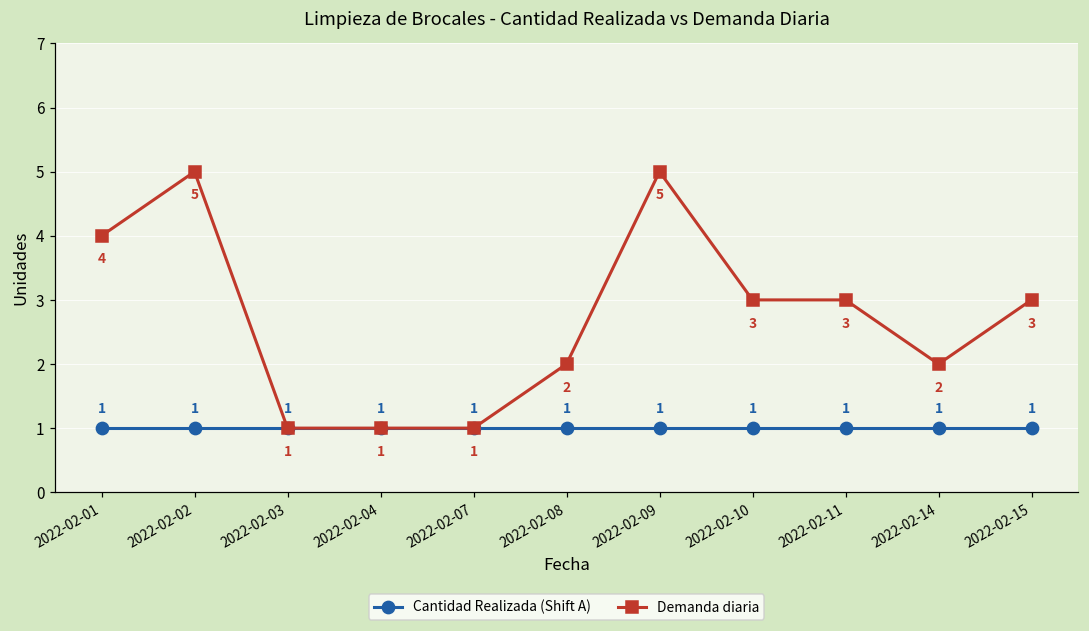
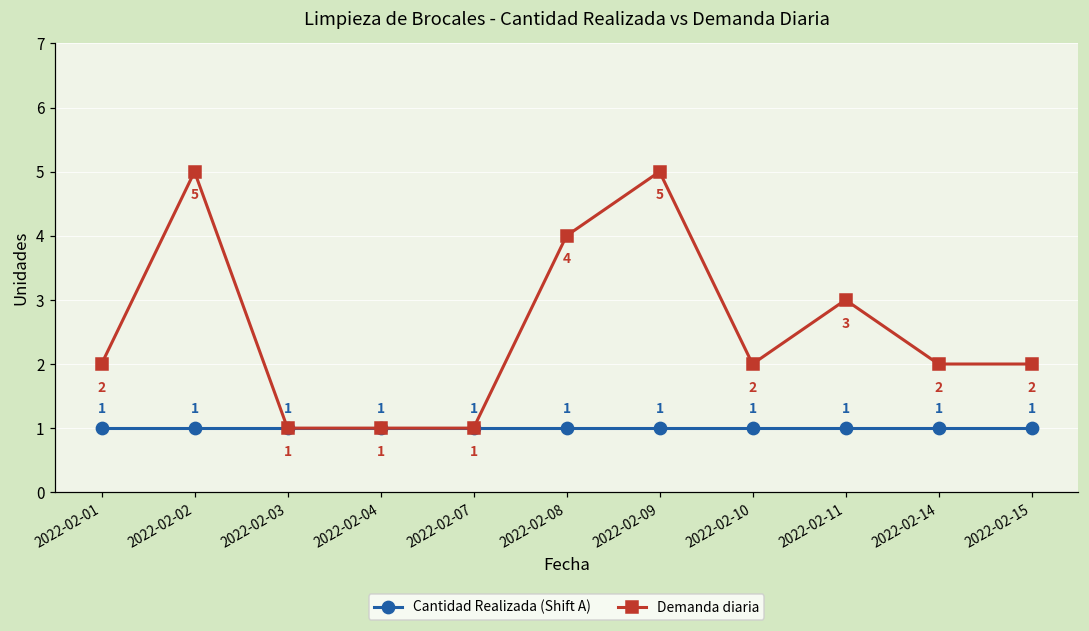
Demanda diaria, 2022-02-01: 4 -> 2
Demanda diaria, 2022-02-08: 2 -> 4
Demanda diaria, 2022-02-10: 3 -> 2
Demanda diaria, 2022-02-15: 3 -> 2
